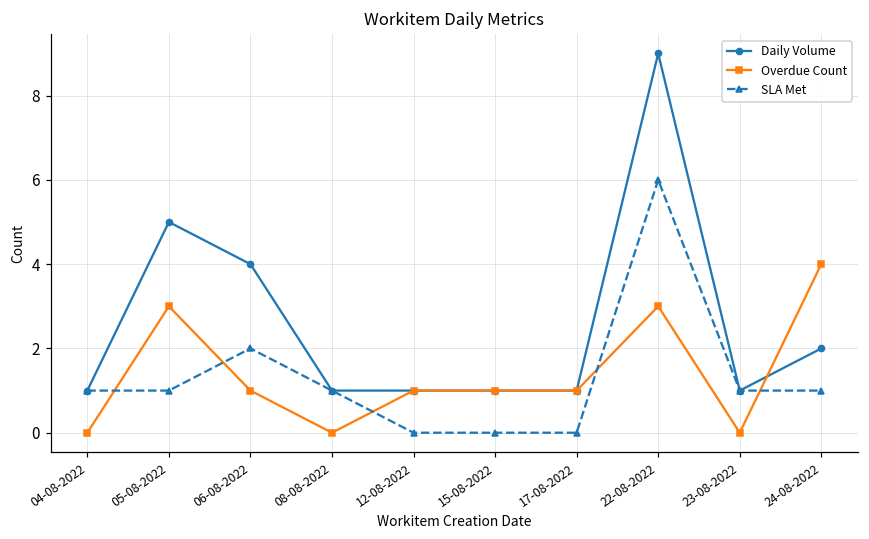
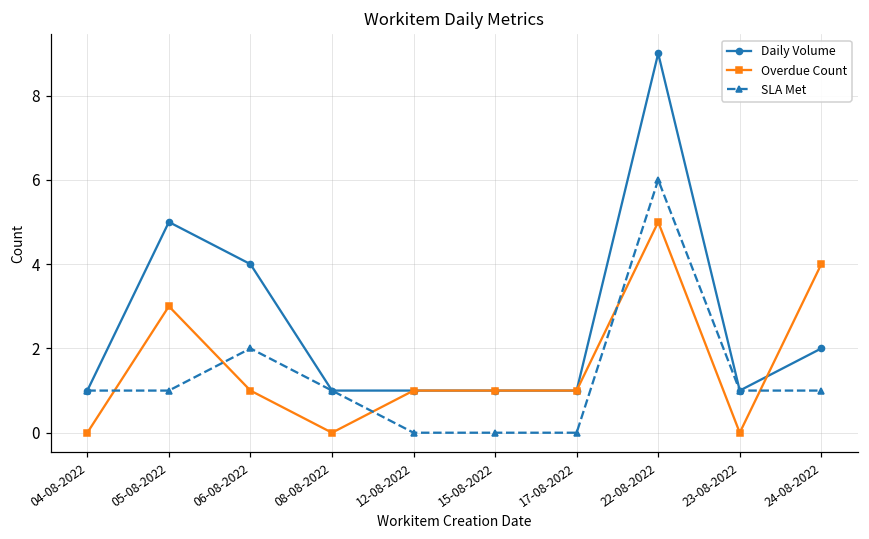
Overdue Count, 22-08-2022: 3 -> 5
